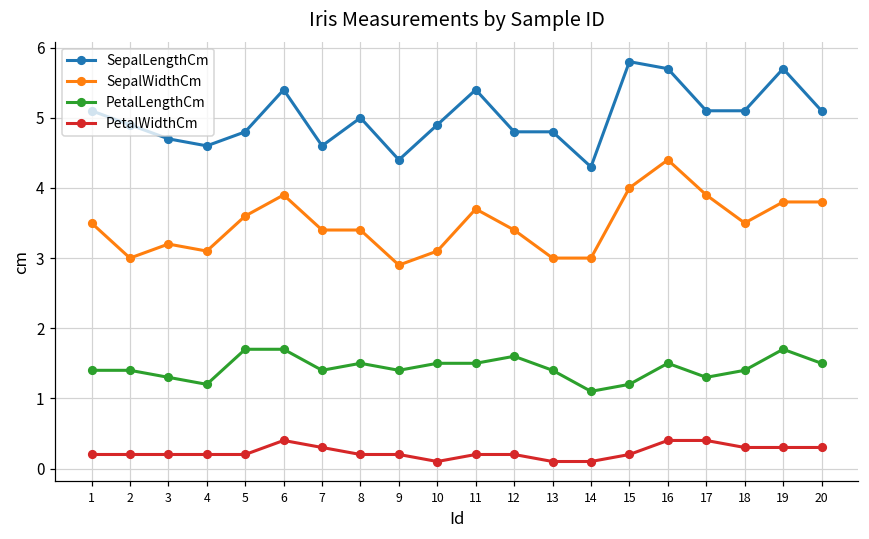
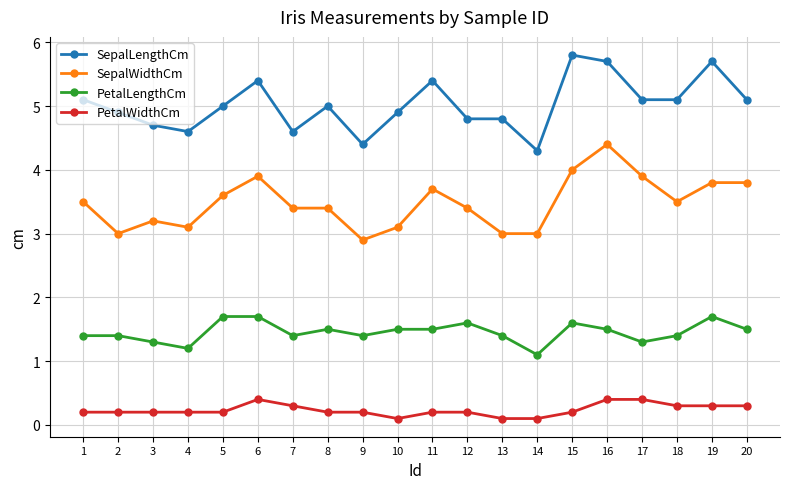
SepalLengthCm, 5: 4.8 -> 5.0
PetalLengthCm, 15: 1.2 -> 1.6
